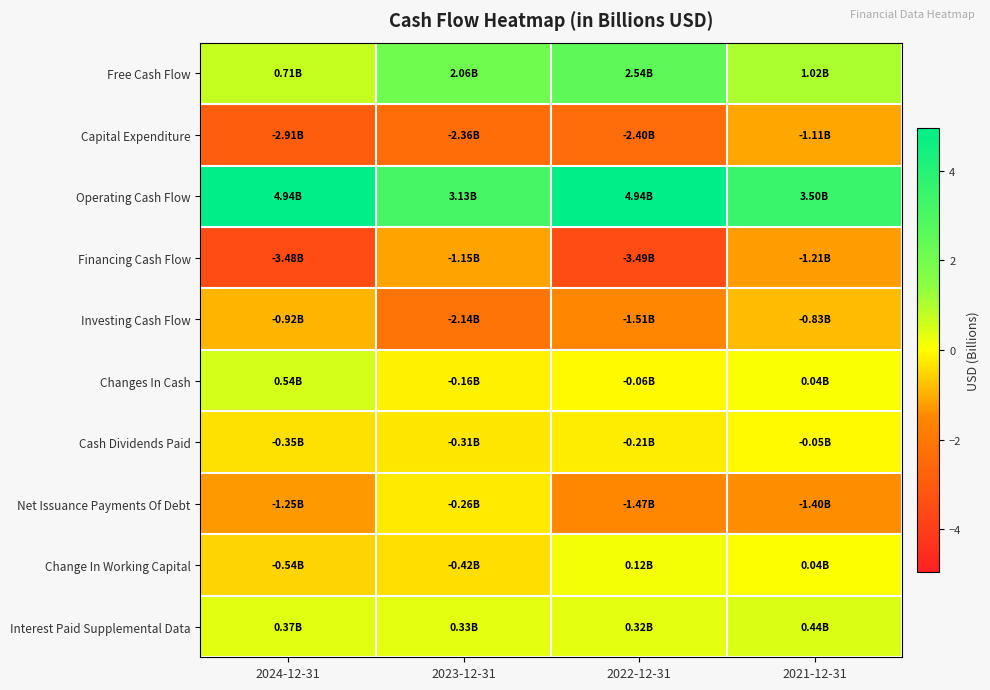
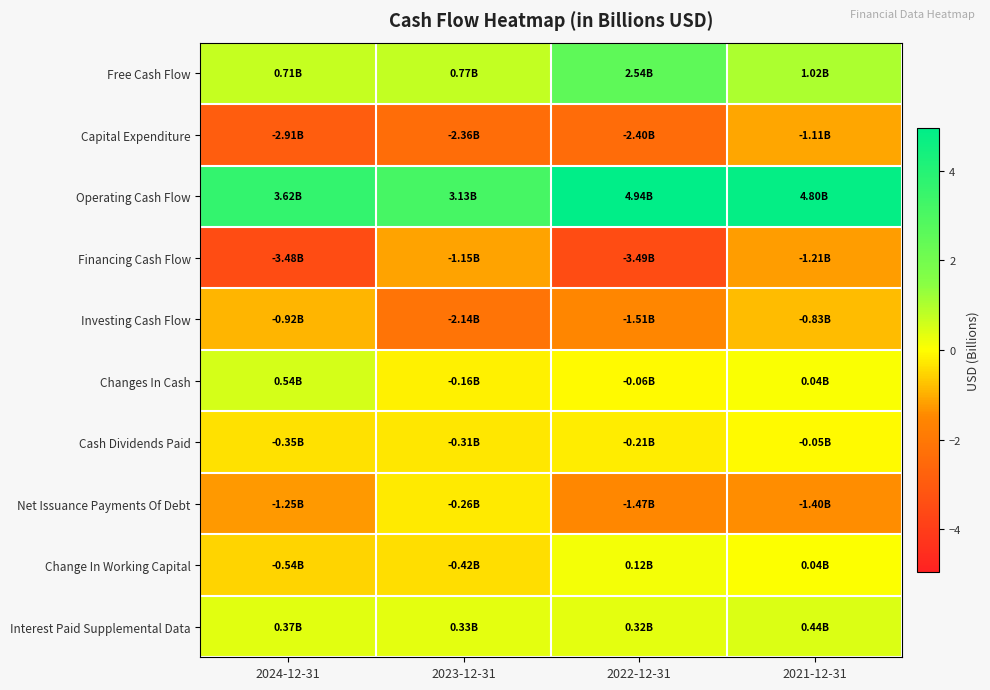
Free Cash Flow, 2023-12-31: 2.06B -> 0.77B
Operating Cash Flow, 2024-12-31: 4.94B -> 3.62B
Operating Cash Flow, 2021-12-31: 3.50B -> 4.80B
